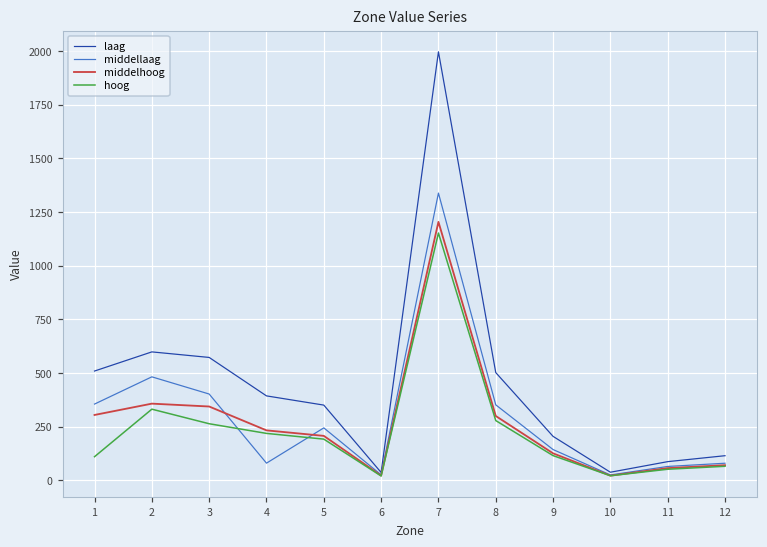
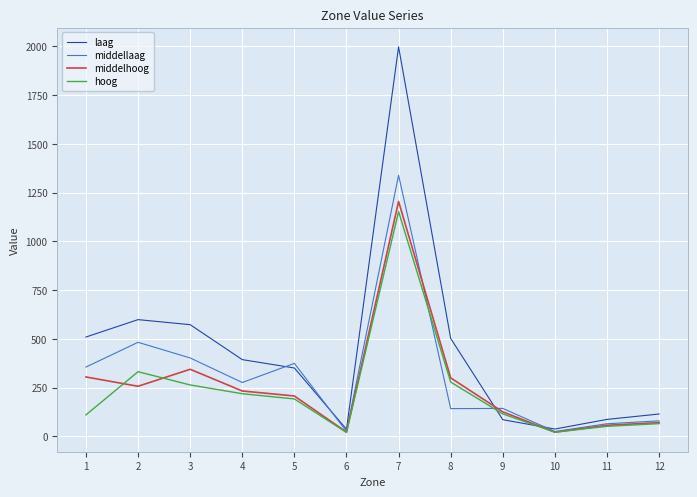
middelhoog, 2: 360 -> 260
middellaag, 4: 80 -> 280
middellaag, 5: 240 -> 370
middellaag, 8: 350 -> 140
laag, 9: 200 -> 90
